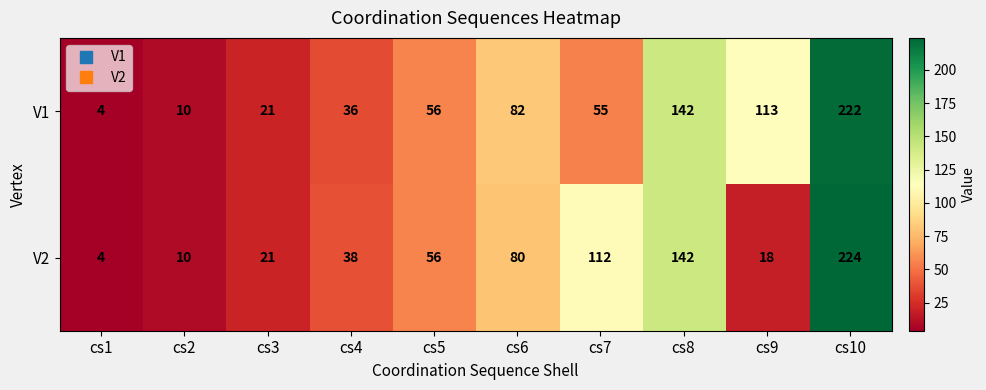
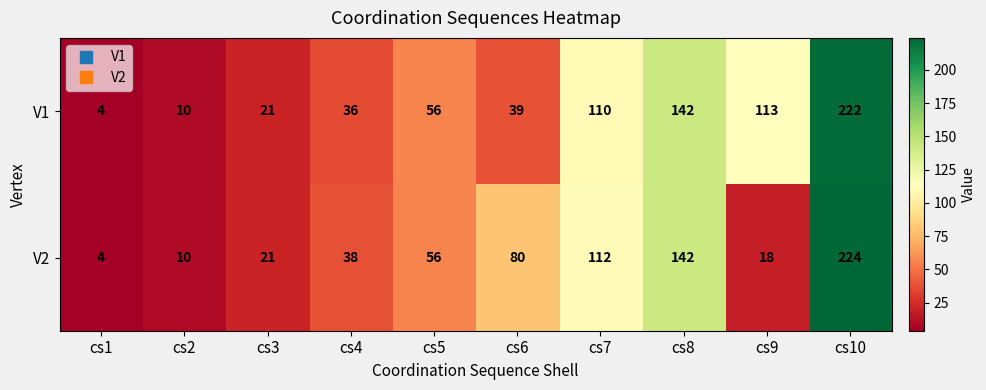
V1, cs6: 82 -> 39
V1, cs7: 55 -> 110
